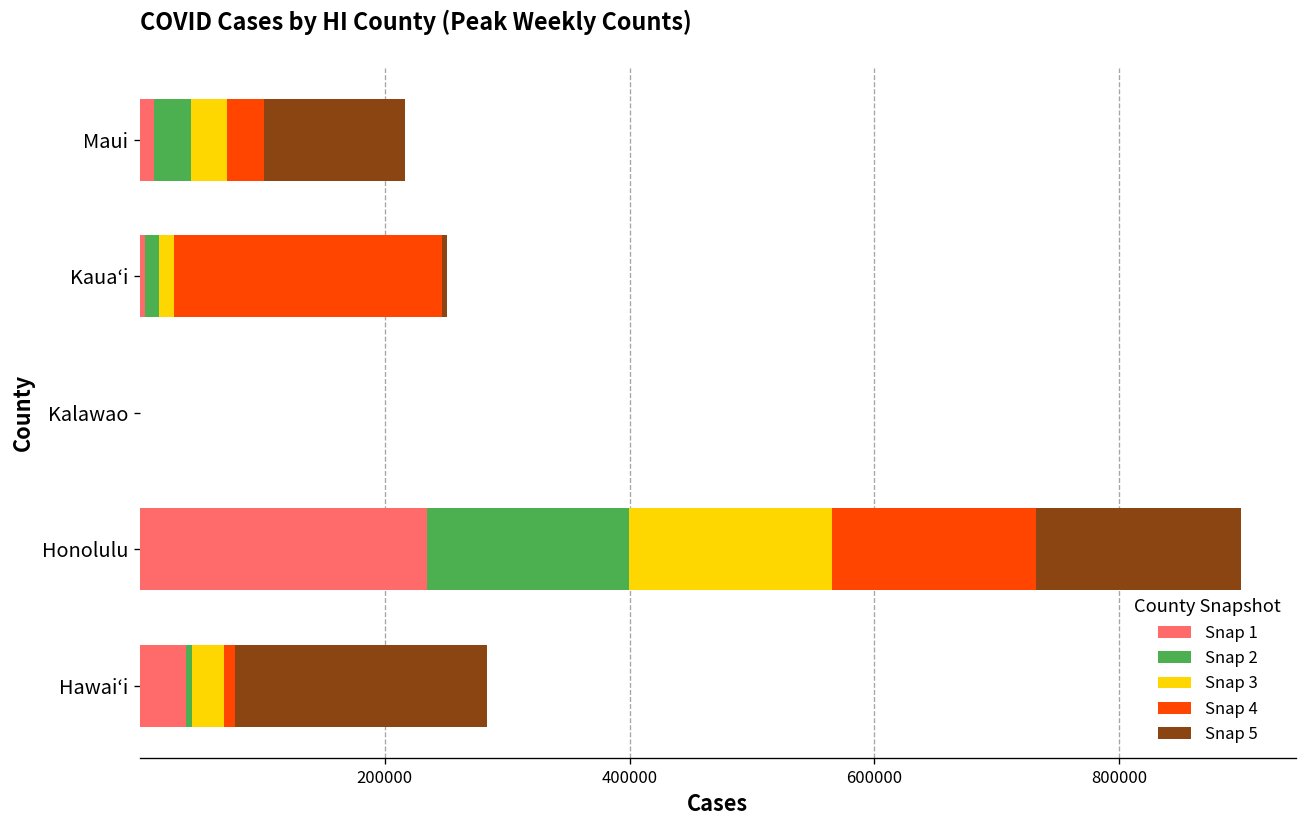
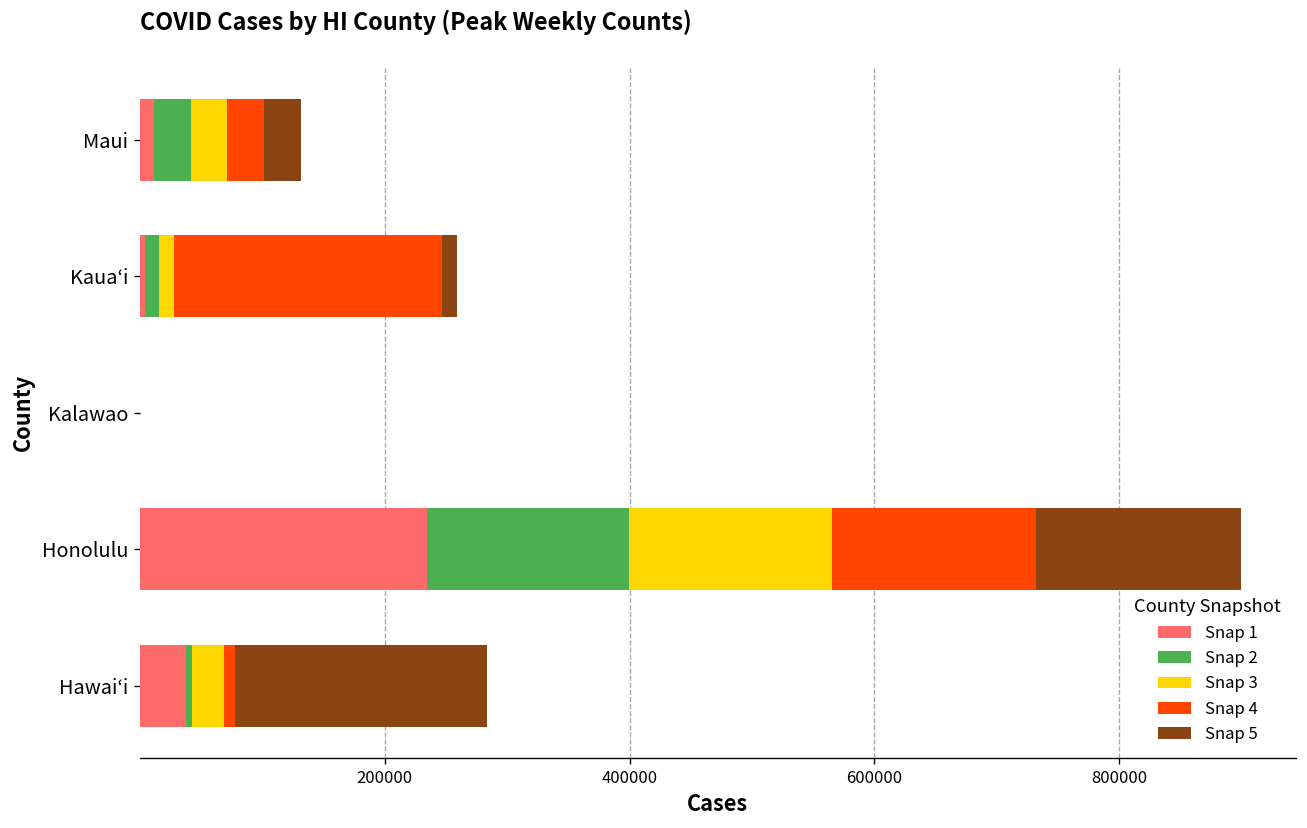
Snap 5, Maui: 115000 -> 30000
Snap 5, Kauaʻi: 4000 -> 12000
